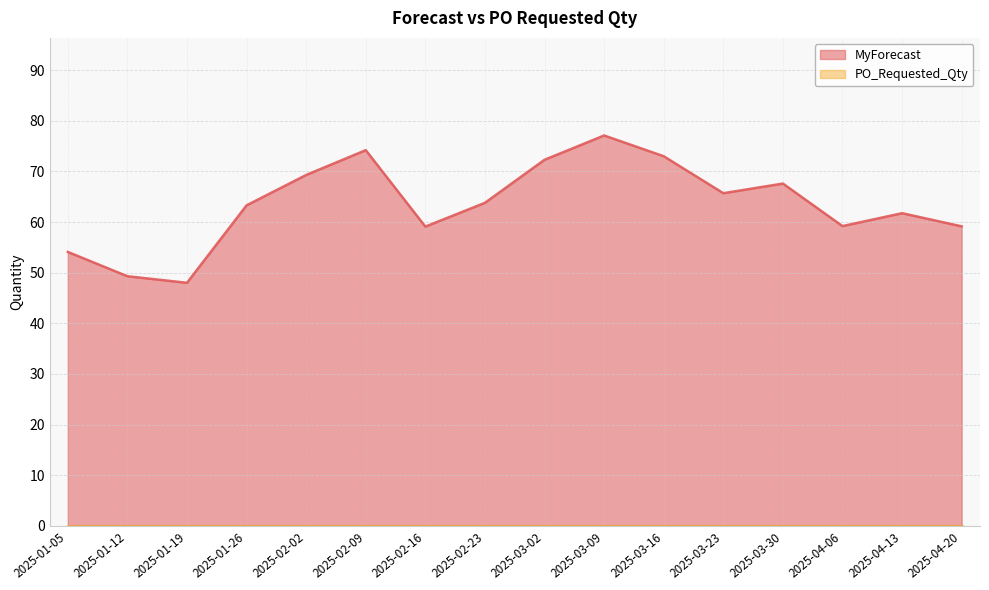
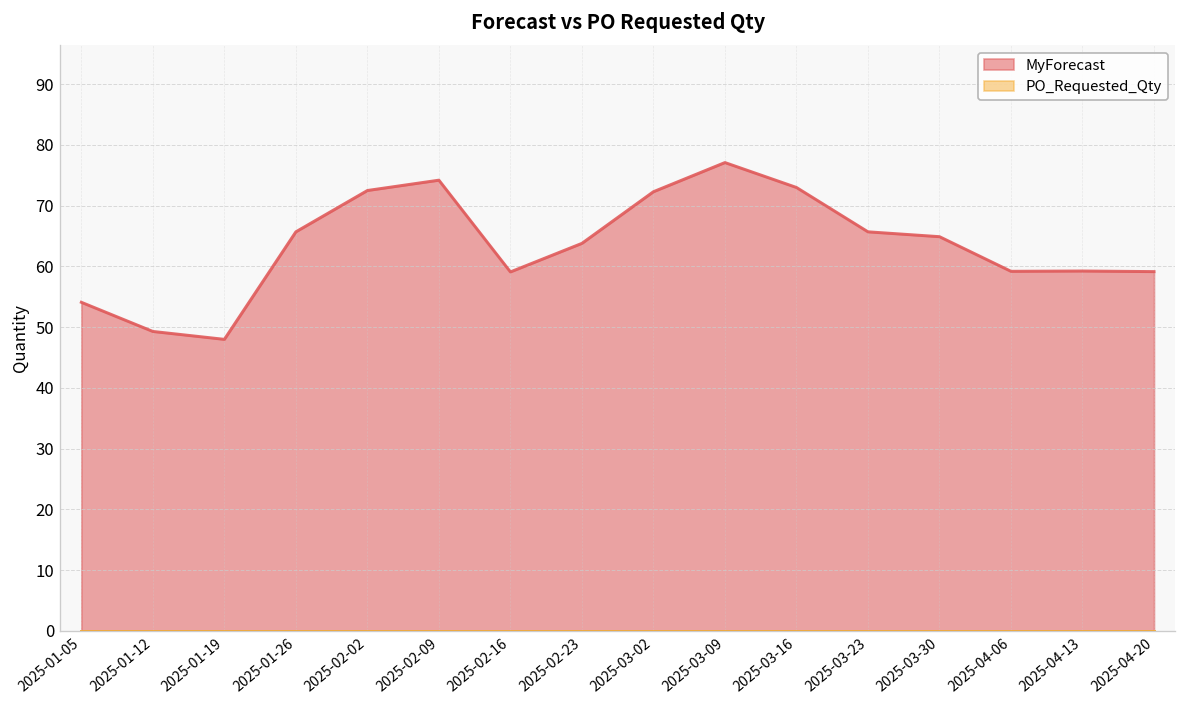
MyForecast, 2025-01-26: 63 -> 66
MyForecast, 2025-02-02: 69 -> 73
MyForecast, 2025-03-30: 68 -> 65
MyForecast, 2025-04-13: 62 -> 59
